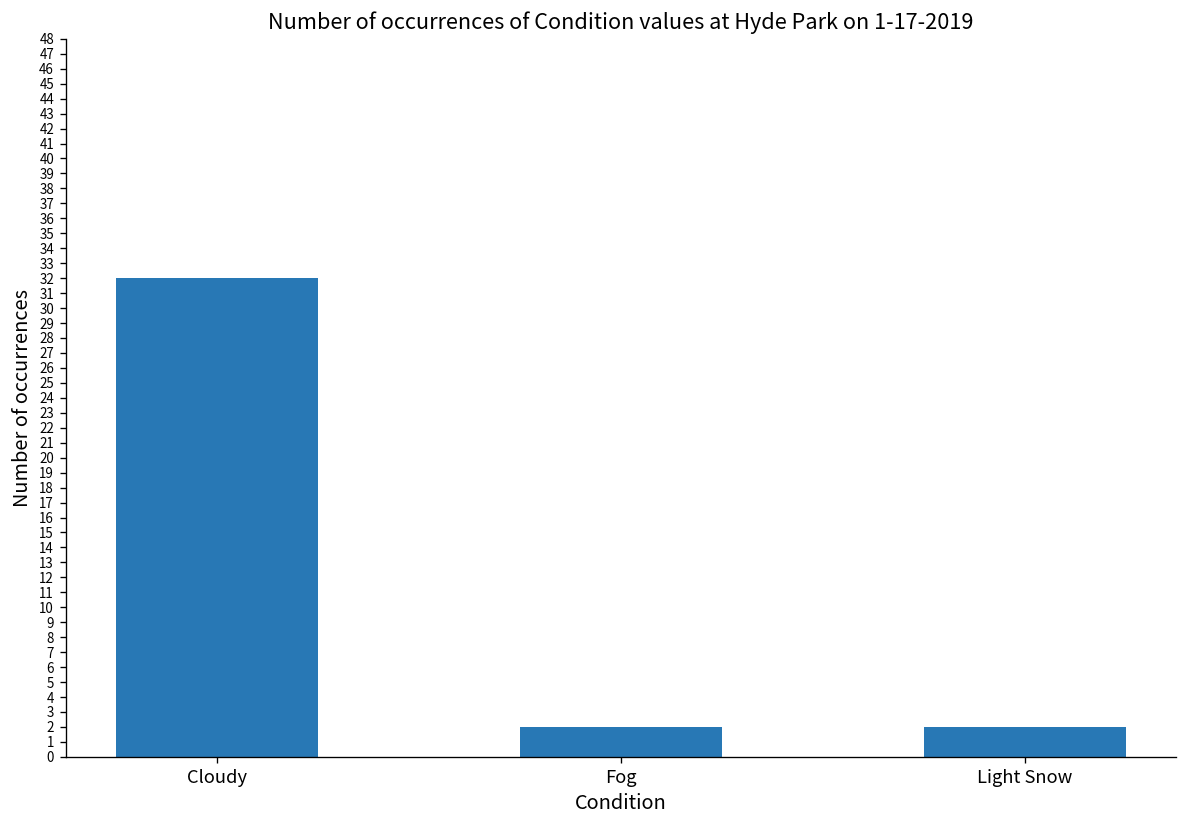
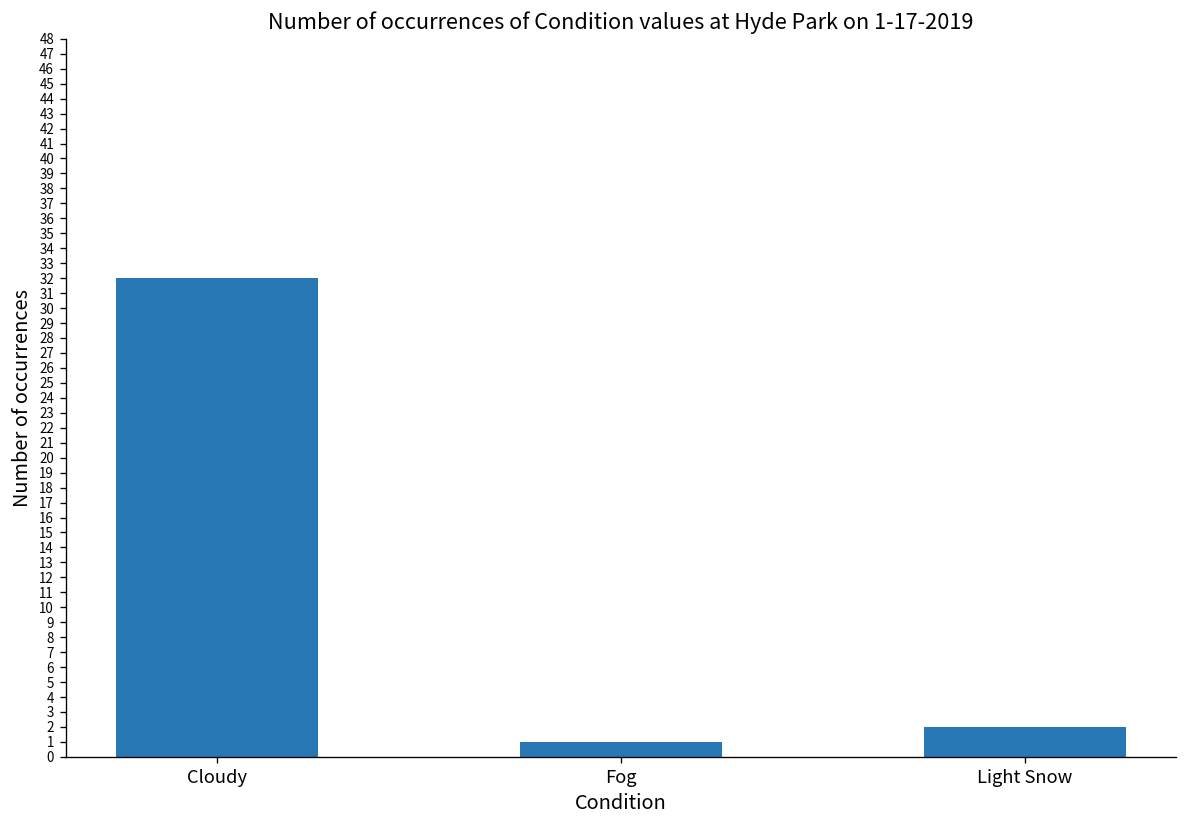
Fog: 2 -> 1
